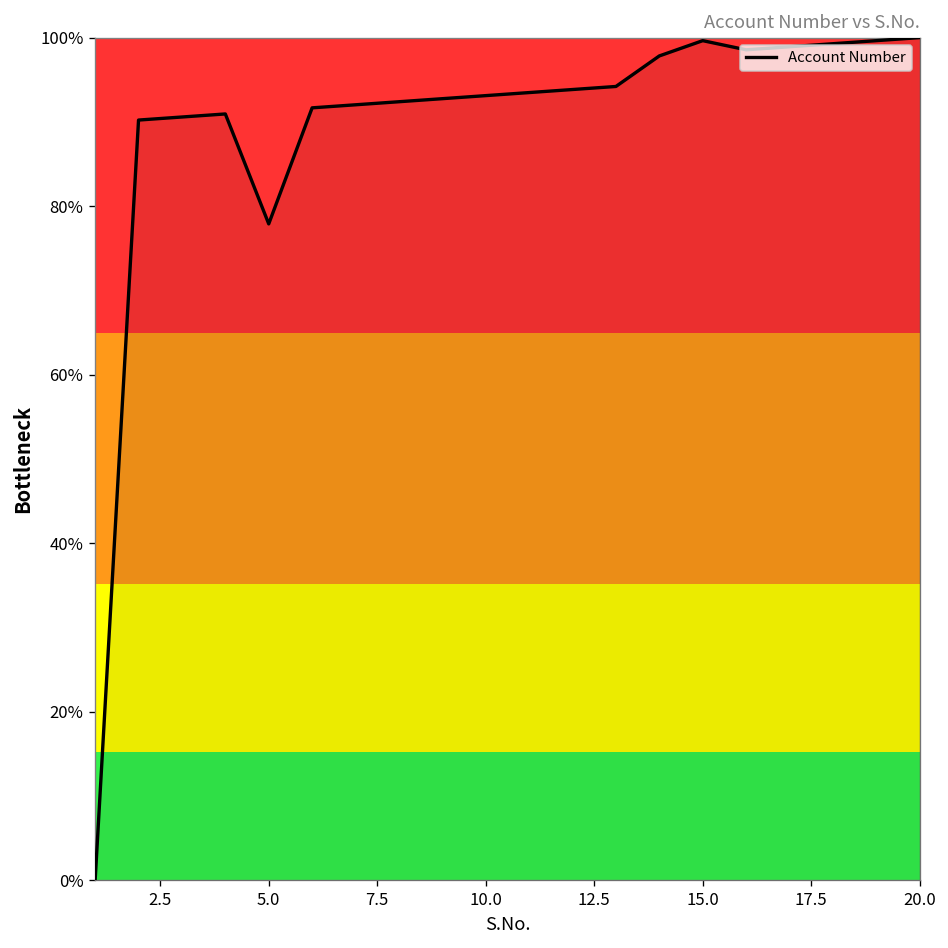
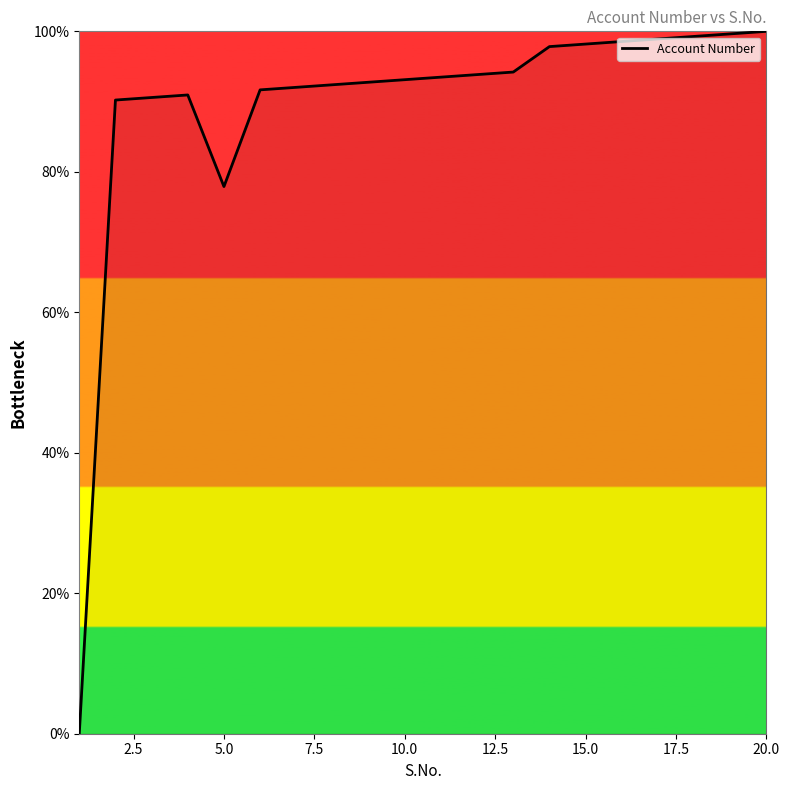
15.0: 100% -> 98%
